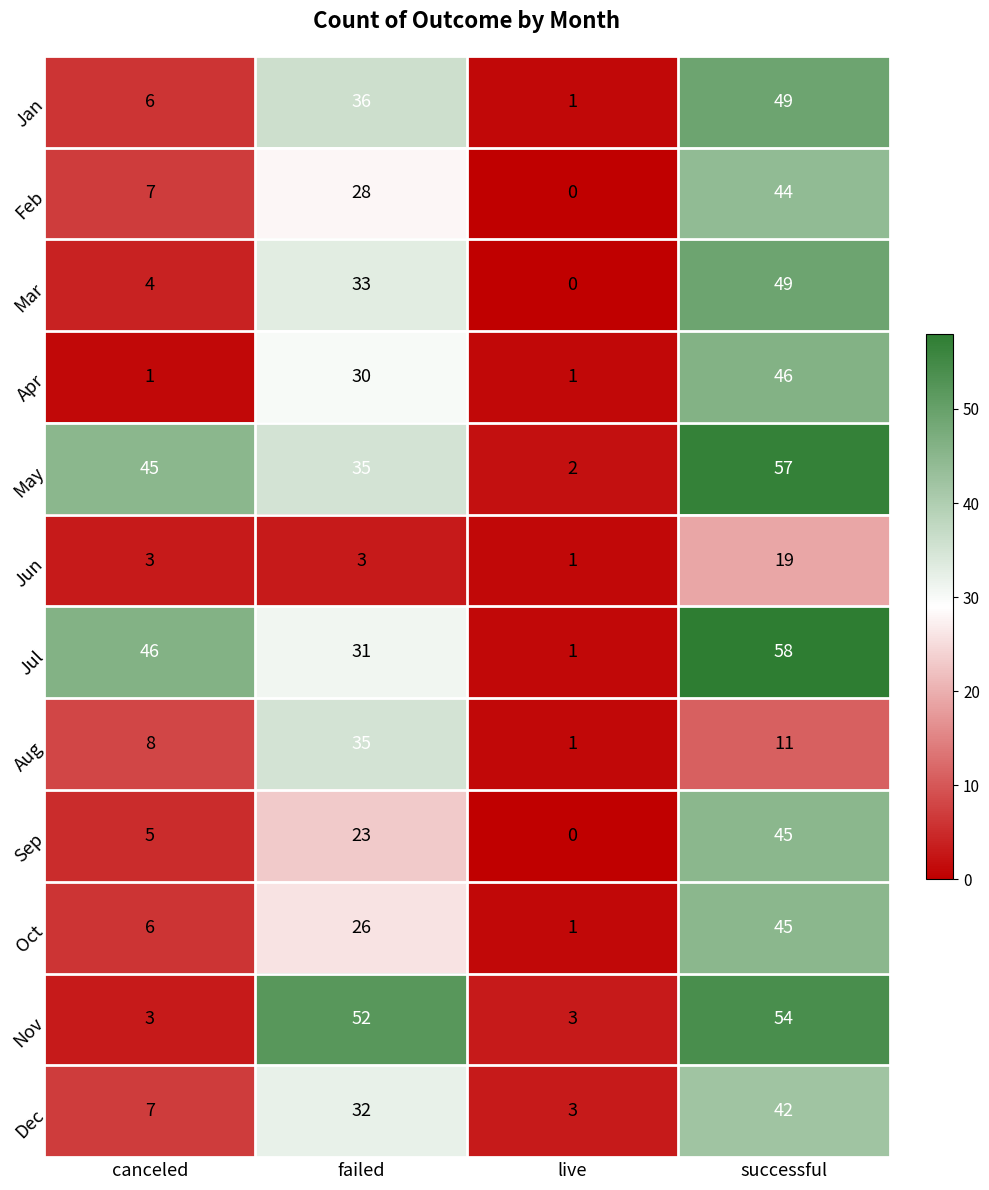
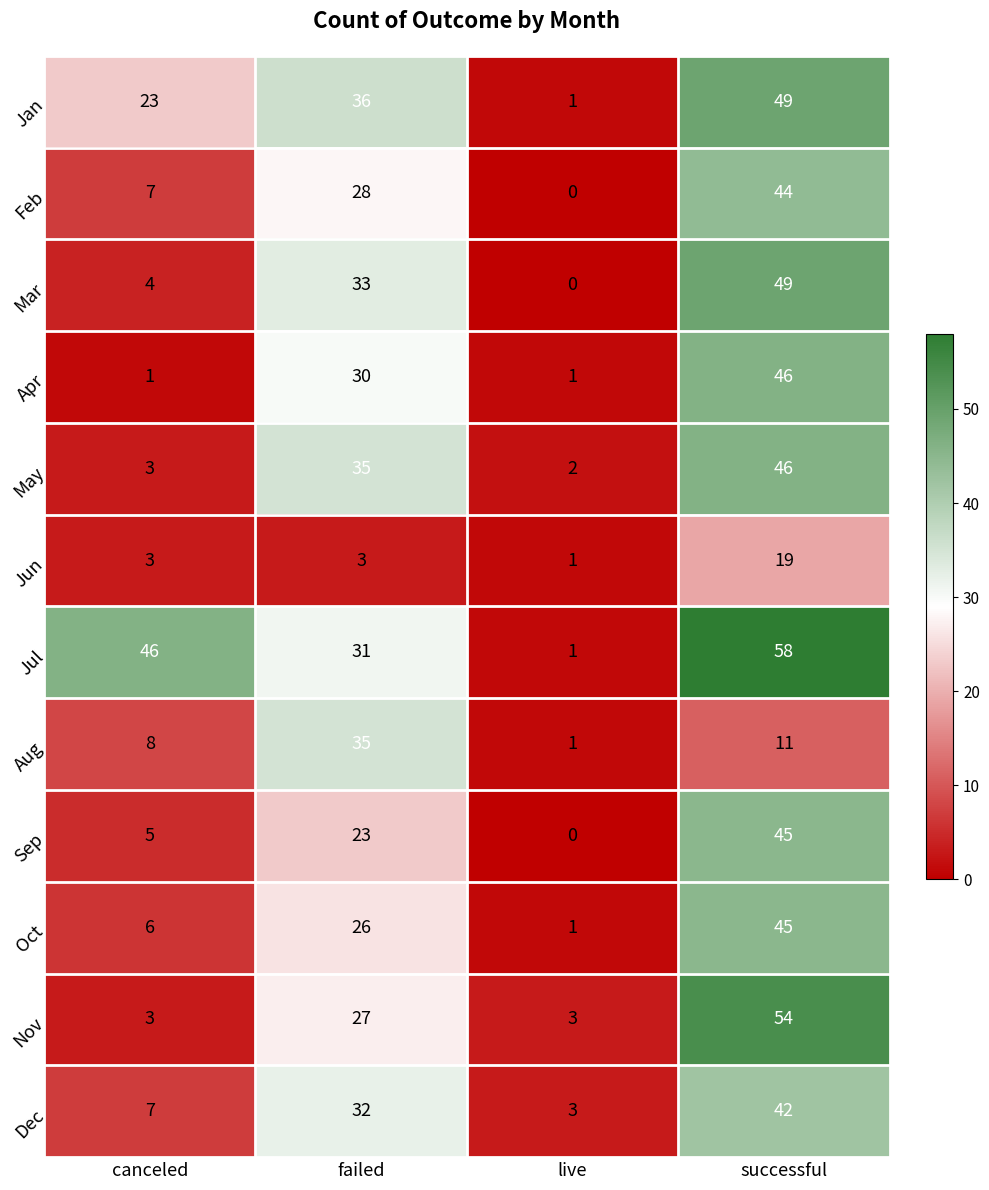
Jan, canceled: 6 -> 23
May, canceled: 45 -> 3
May, successful: 57 -> 46
Nov, failed: 52 -> 27
